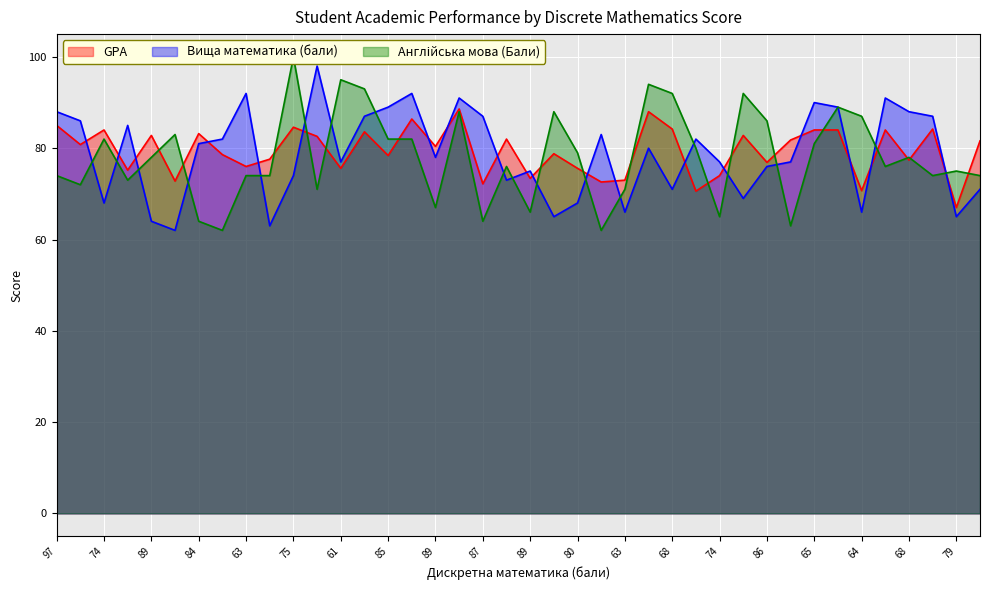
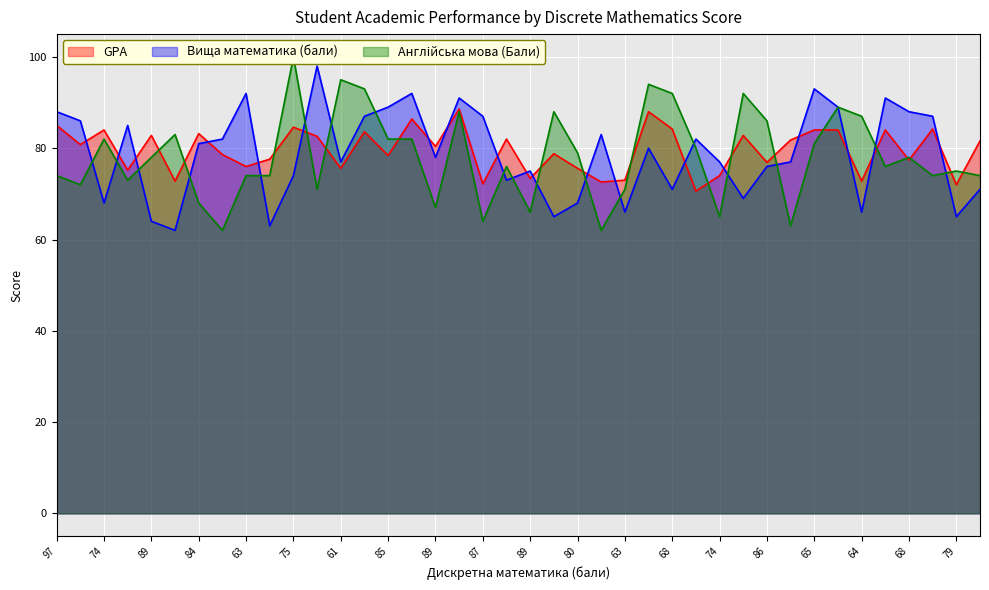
Англійська мова (Бали), 84: 64 -> 68
Вища математика (бали), 65: 90 -> 93
GPA, 64: 71 -> 73
GPA, 79: 67 -> 72
